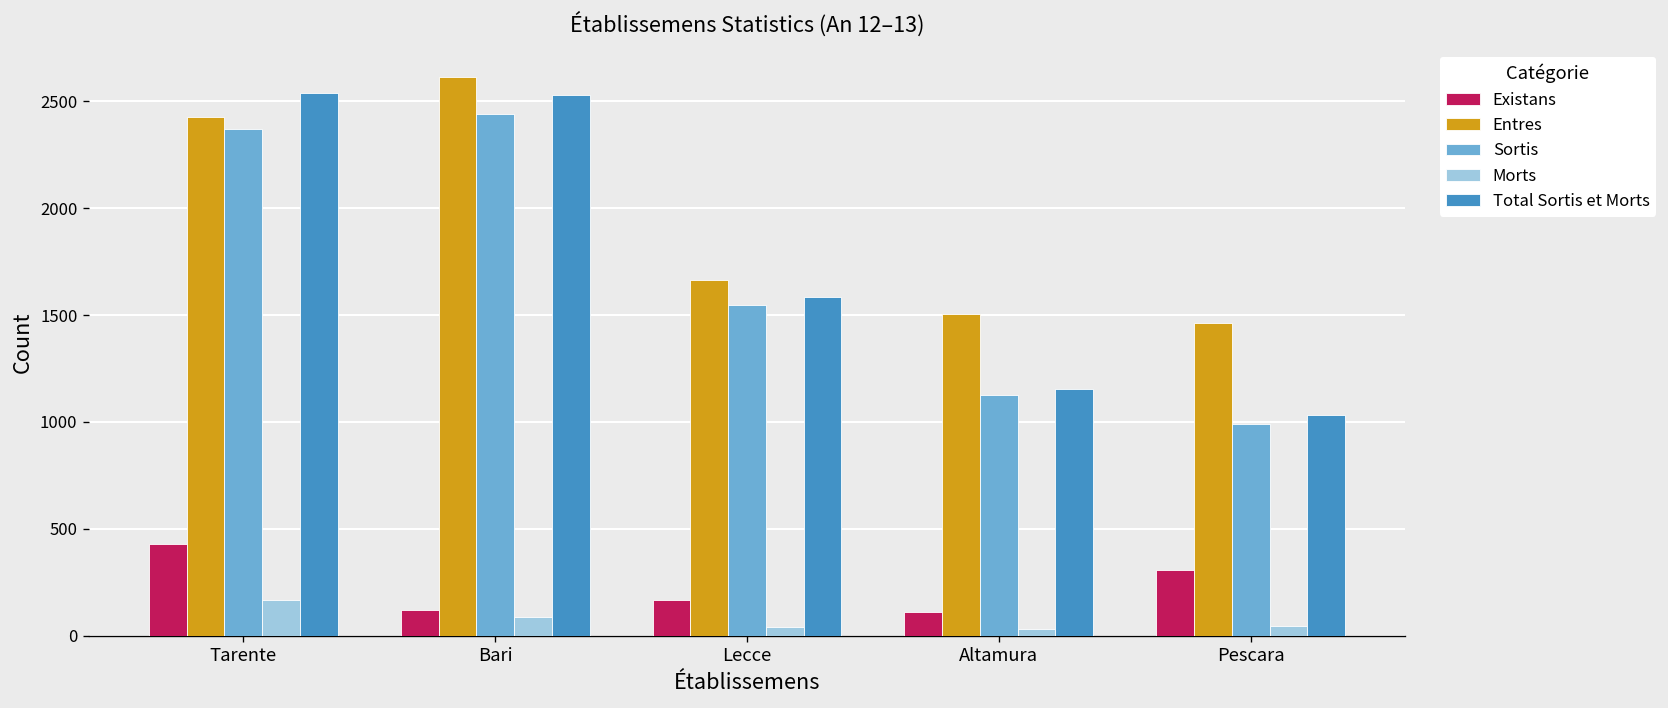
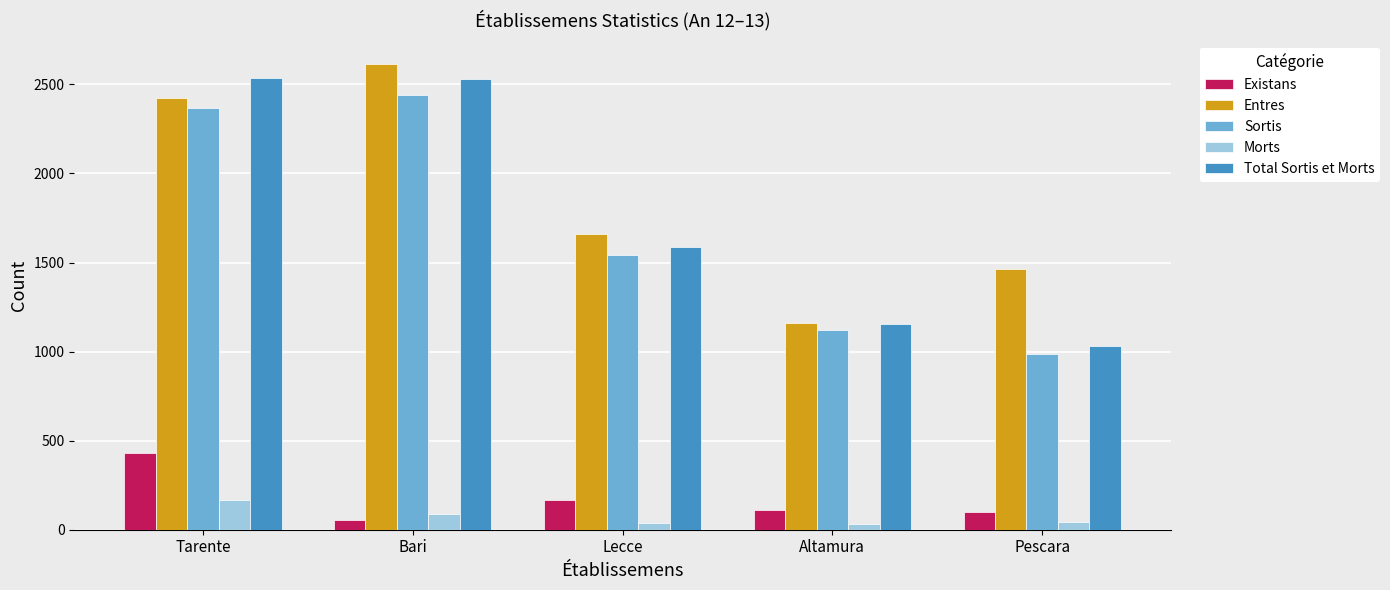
Existans, Bari: 120 -> 60
Entres, Altamura: 1500 -> 1160
Existans, Pescara: 310 -> 100
